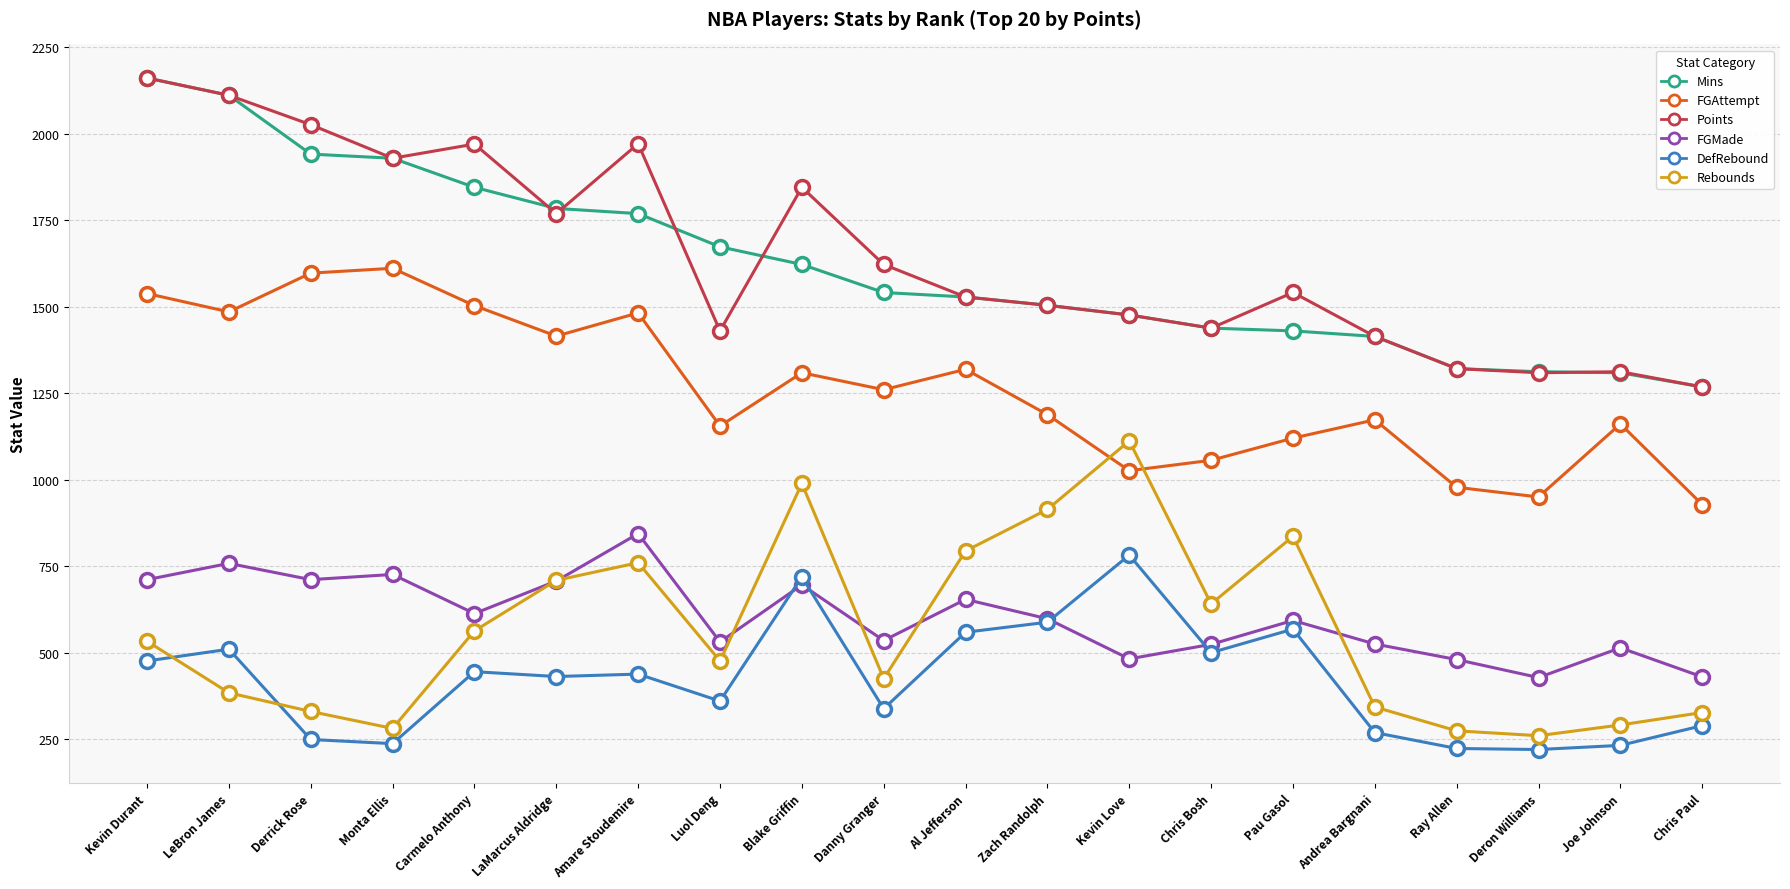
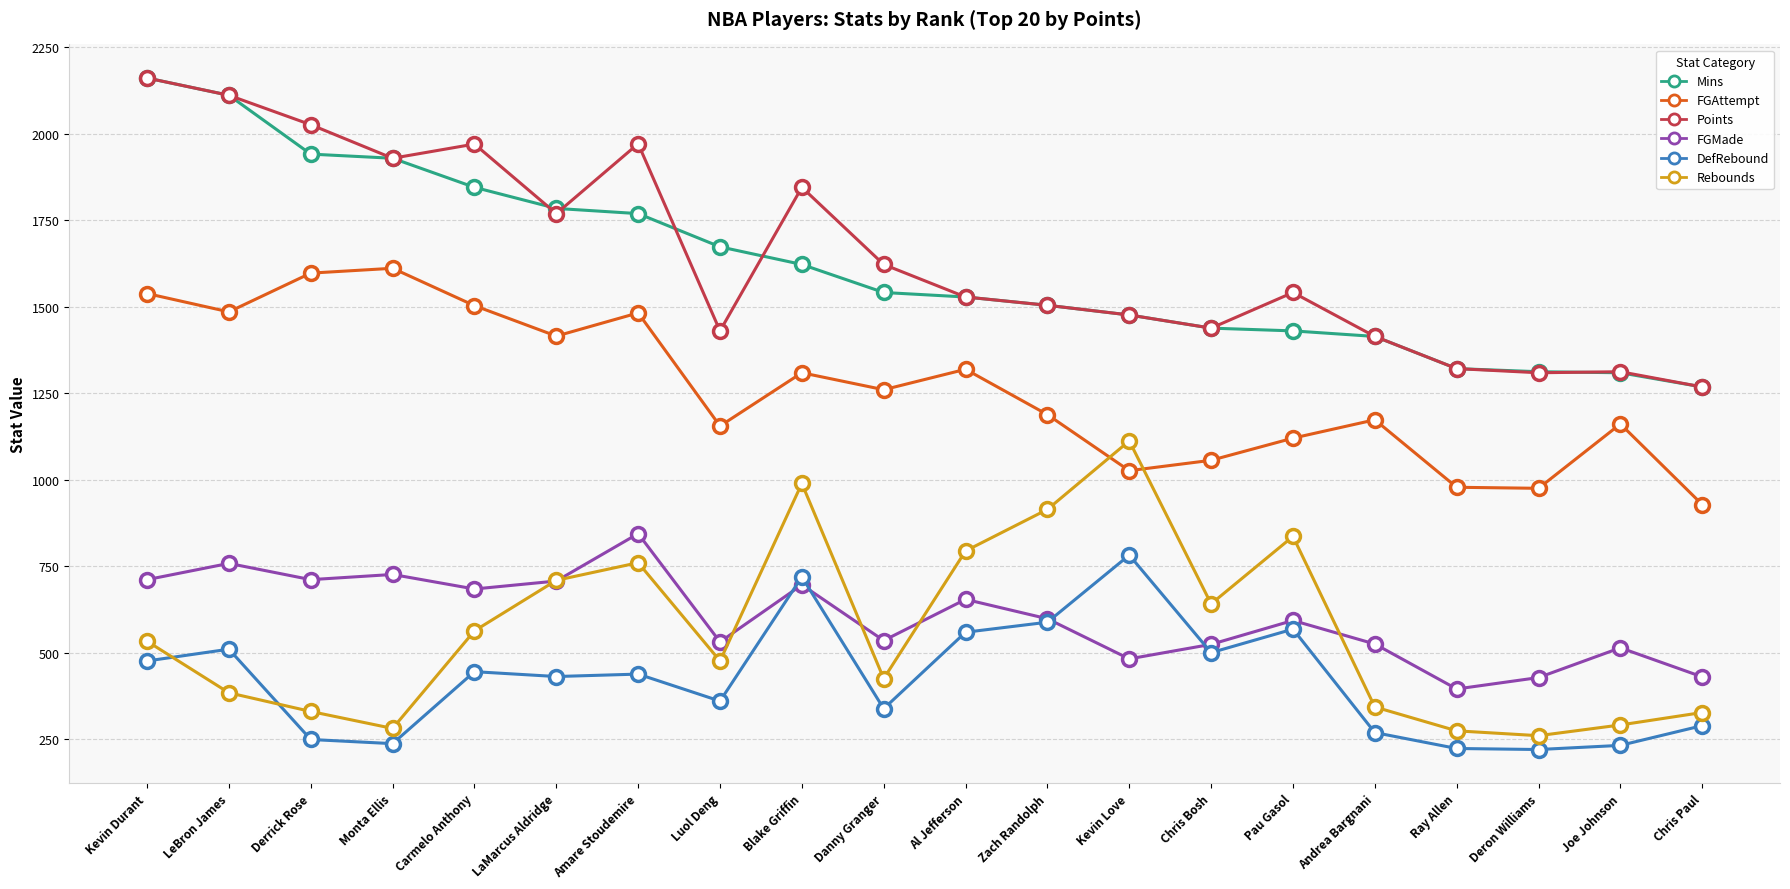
FGMade, Carmelo Anthony: 610 -> 680
FGMade, Ray Allen: 480 -> 400
FGAttempt, Deron Williams: 950 -> 980
